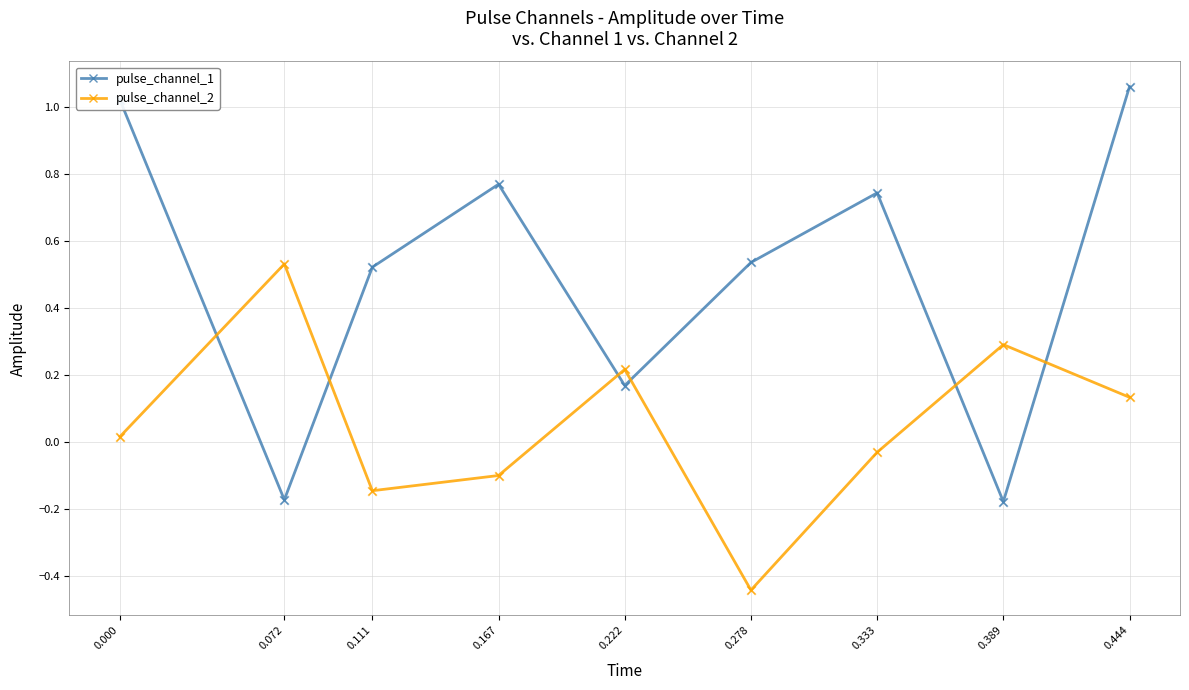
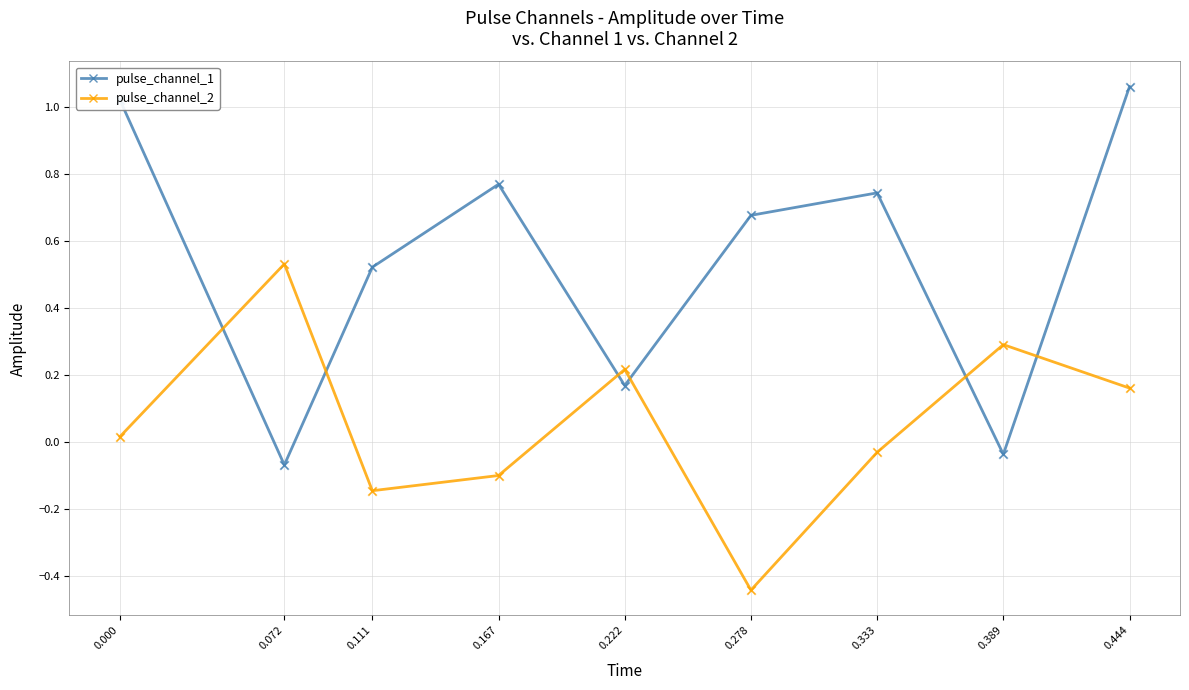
pulse_channel_1, 0.072: -0.17 -> -0.07
pulse_channel_1, 0.278: 0.54 -> 0.68
pulse_channel_1, 0.389: -0.18 -> -0.04
pulse_channel_2, 0.444: 0.13 -> 0.16
